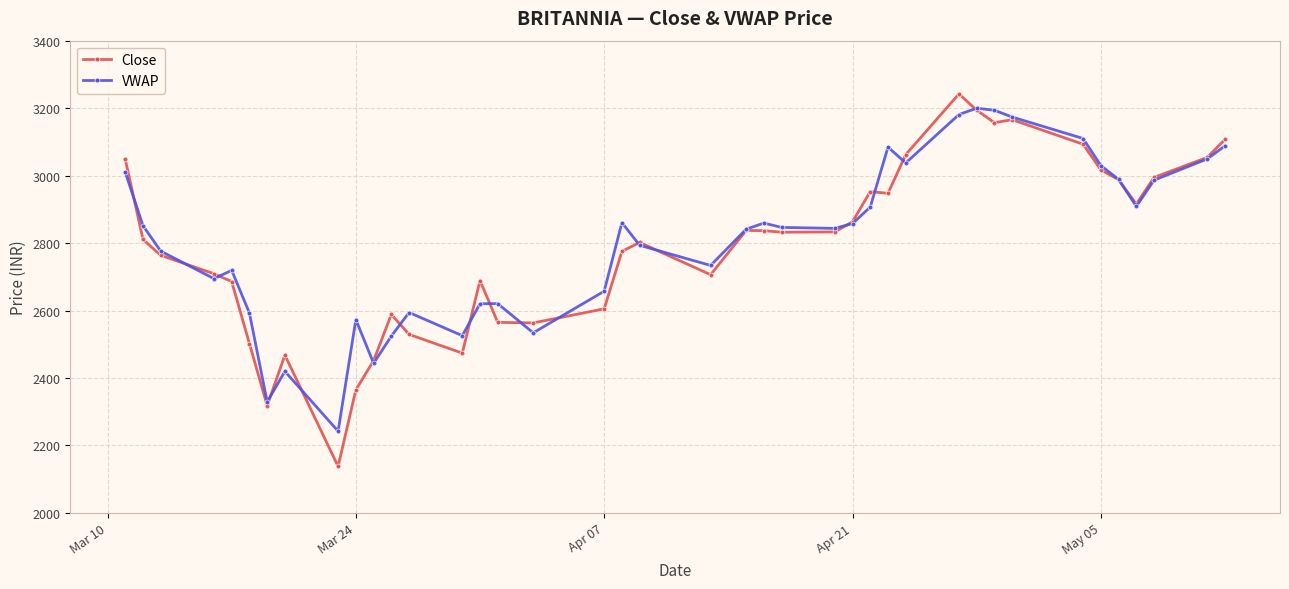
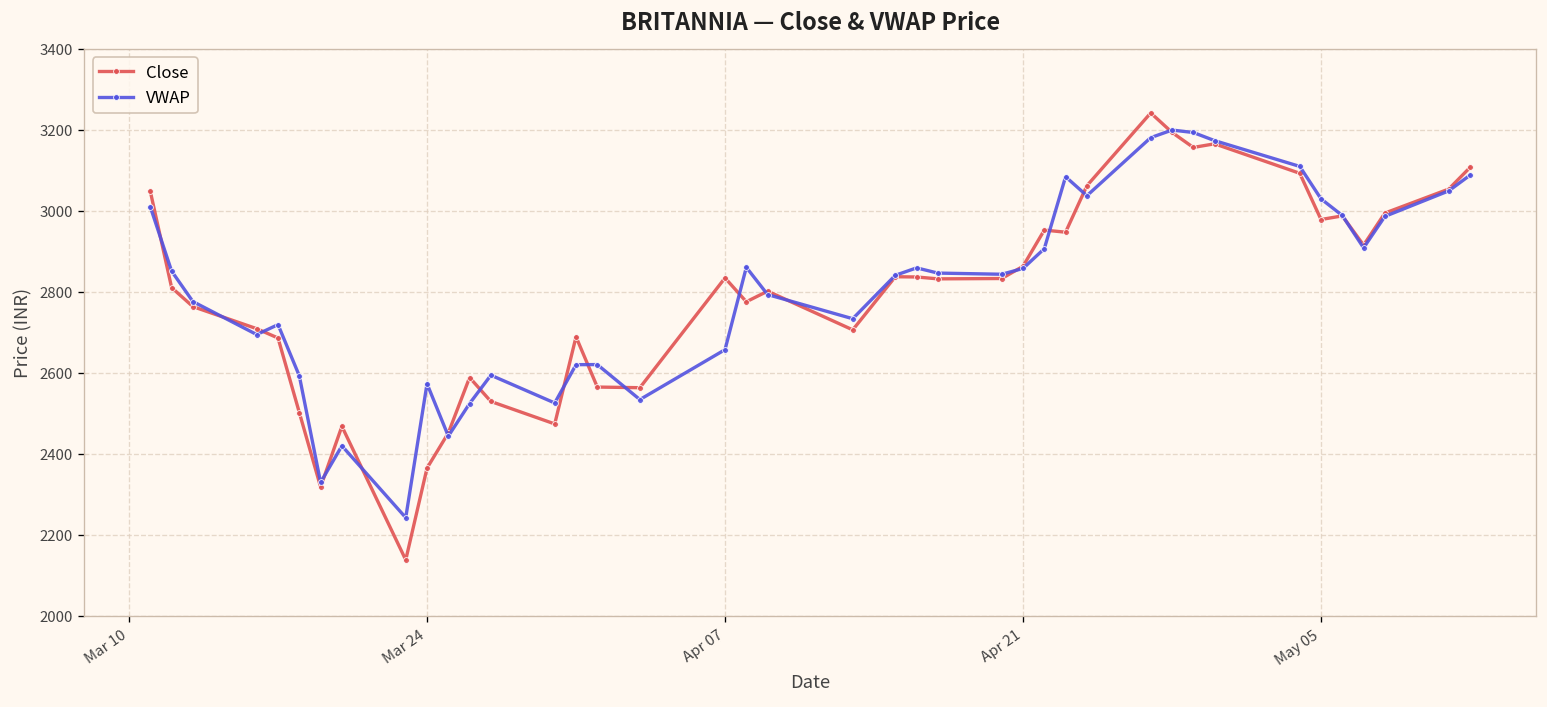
Close, Apr 07: 2610 -> 2830
Close, May 05: 3020 -> 2980
